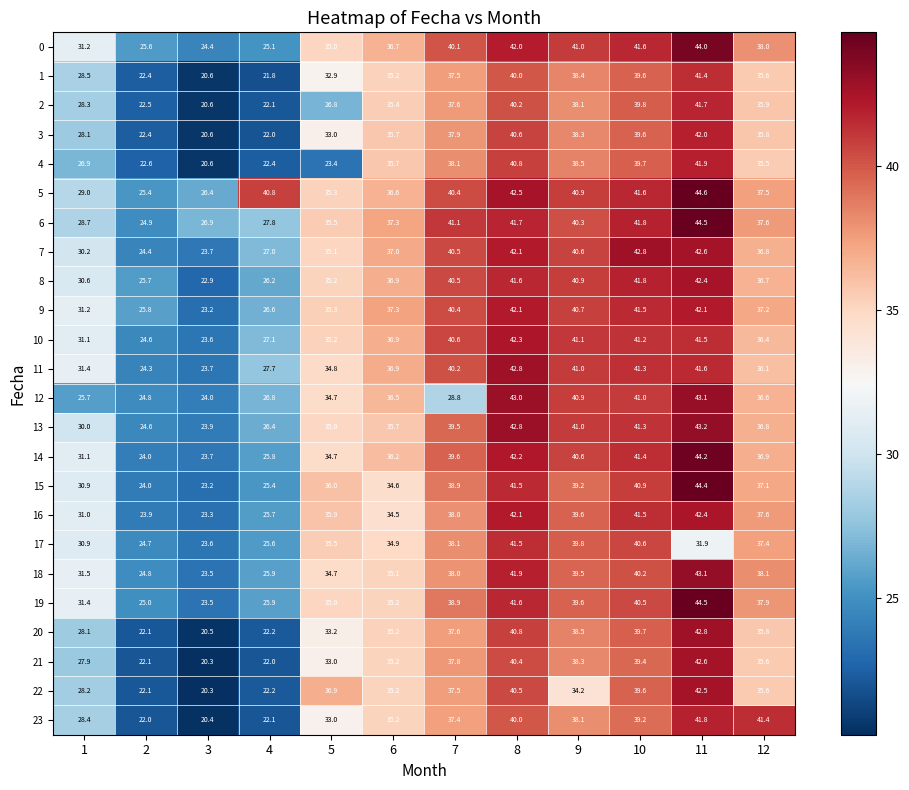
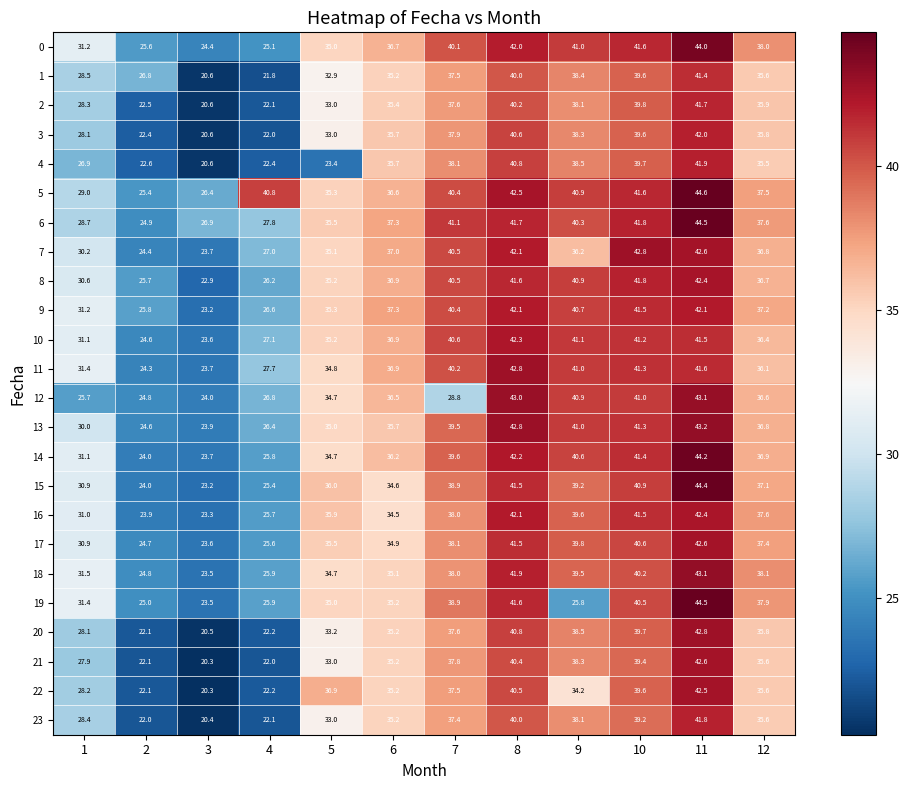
1, 2: 22.4 -> 26.8
2, 5: 26.8 -> 33.0
7, 9: 40.6 -> 36.2
17, 11: 31.9 -> 42.6
19, 9: 39.6 -> 25.8
23, 12: 41.4 -> 35.6
